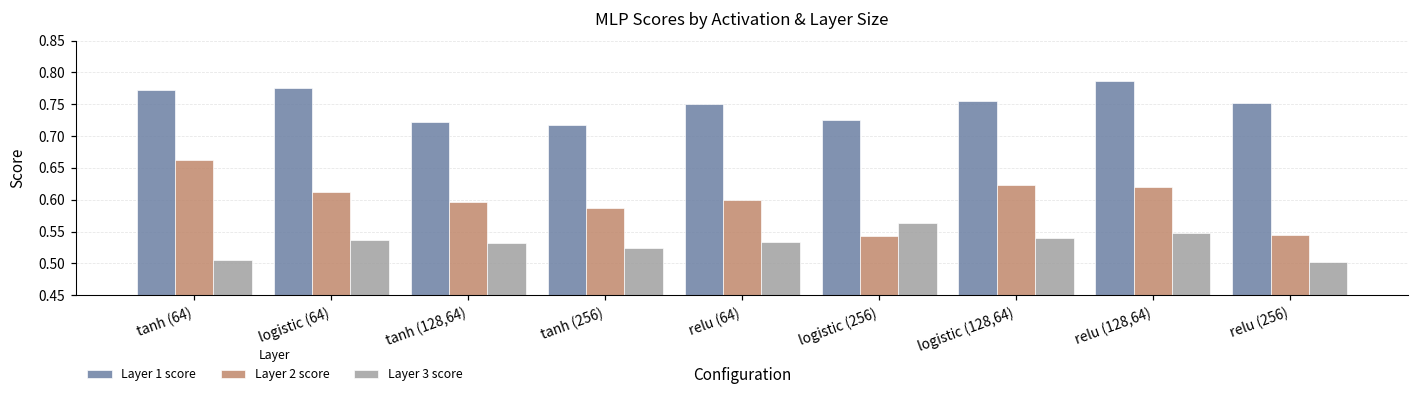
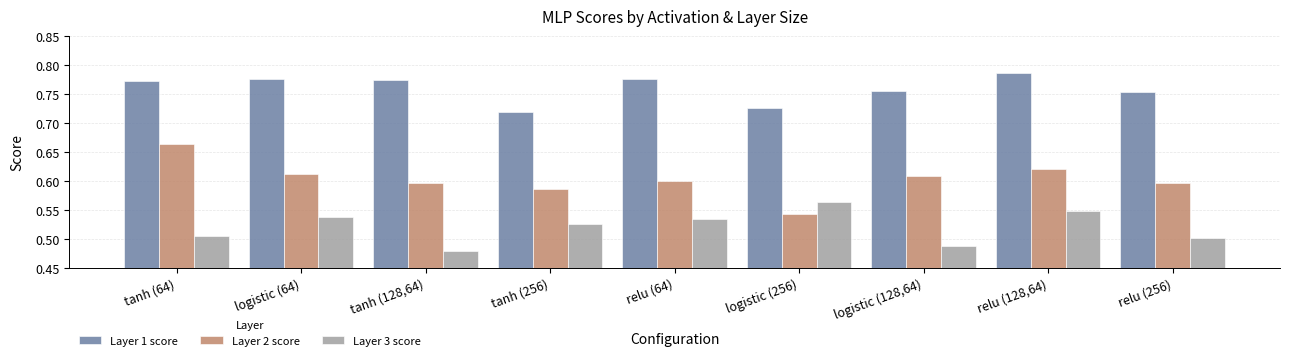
Layer 1 score, tanh (128,64): 0.72 -> 0.77
Layer 3 score, tanh (128,64): 0.53 -> 0.48
Layer 1 score, relu (64): 0.75 -> 0.78
Layer 2 score, logistic (128,64): 0.62 -> 0.61
Layer 3 score, logistic (128,64): 0.54 -> 0.49
Layer 2 score, relu (256): 0.55 -> 0.60
